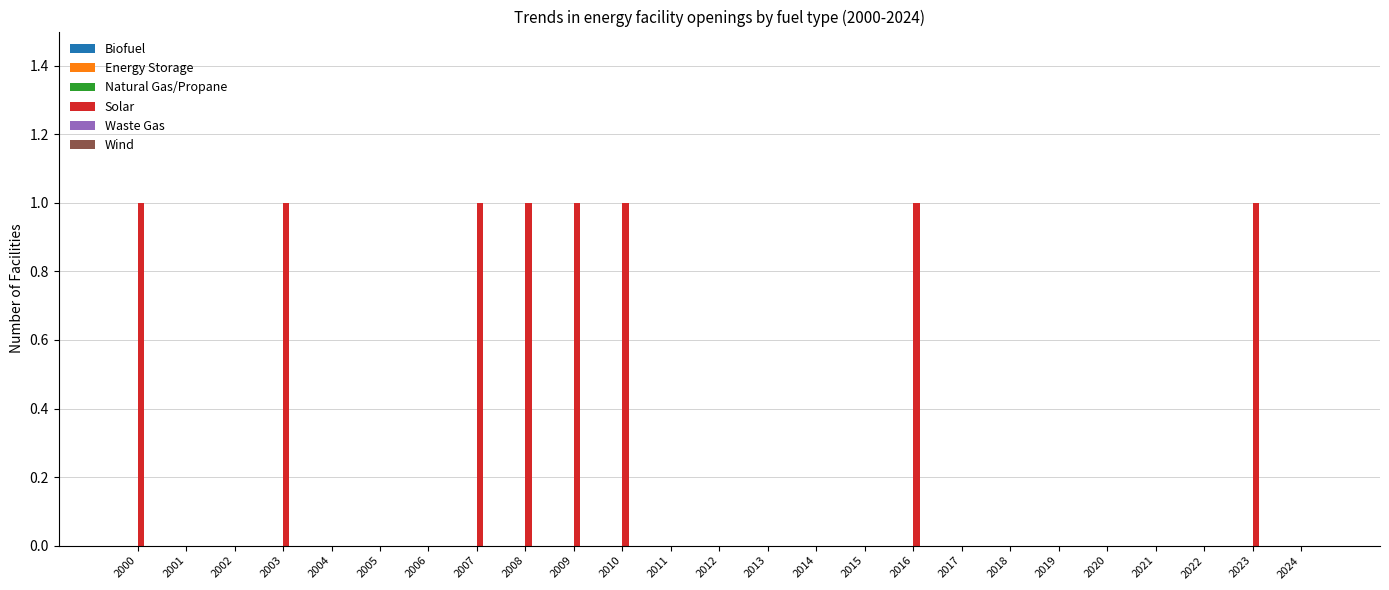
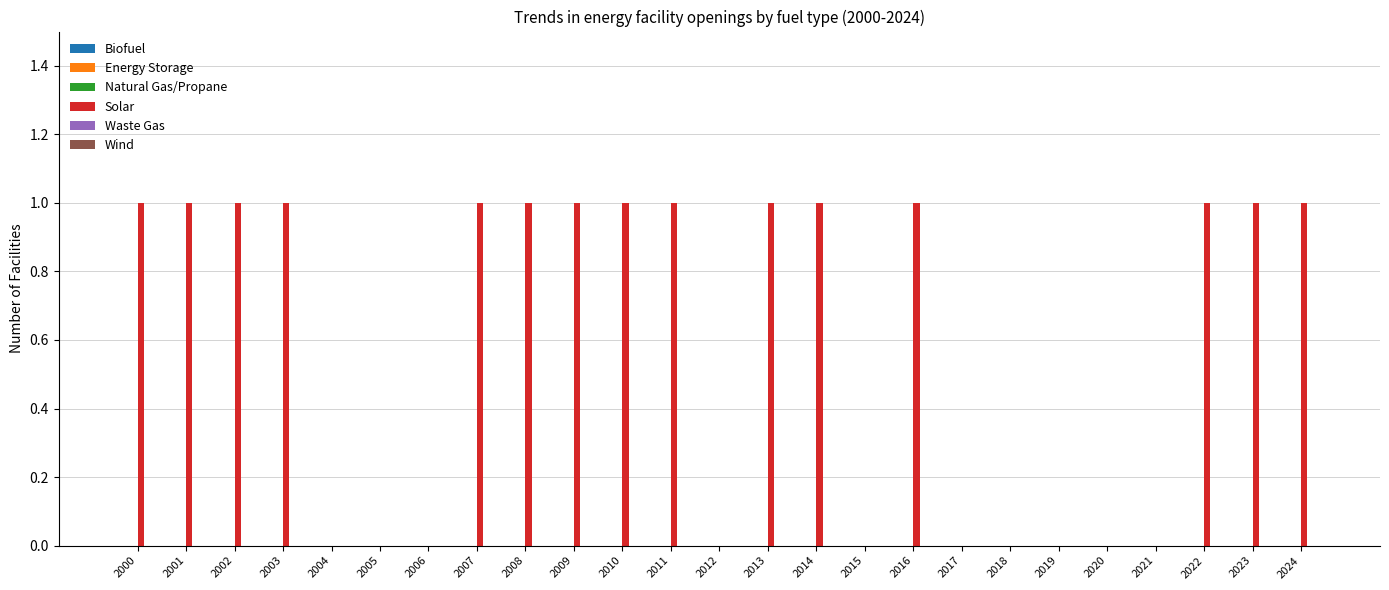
Solar, 2001: 0 -> 1
Solar, 2002: 0 -> 1
Solar, 2011: 0 -> 1
Solar, 2013: 0 -> 1
Solar, 2014: 0 -> 1
Solar, 2022: 0 -> 1
Solar, 2024: 0 -> 1
